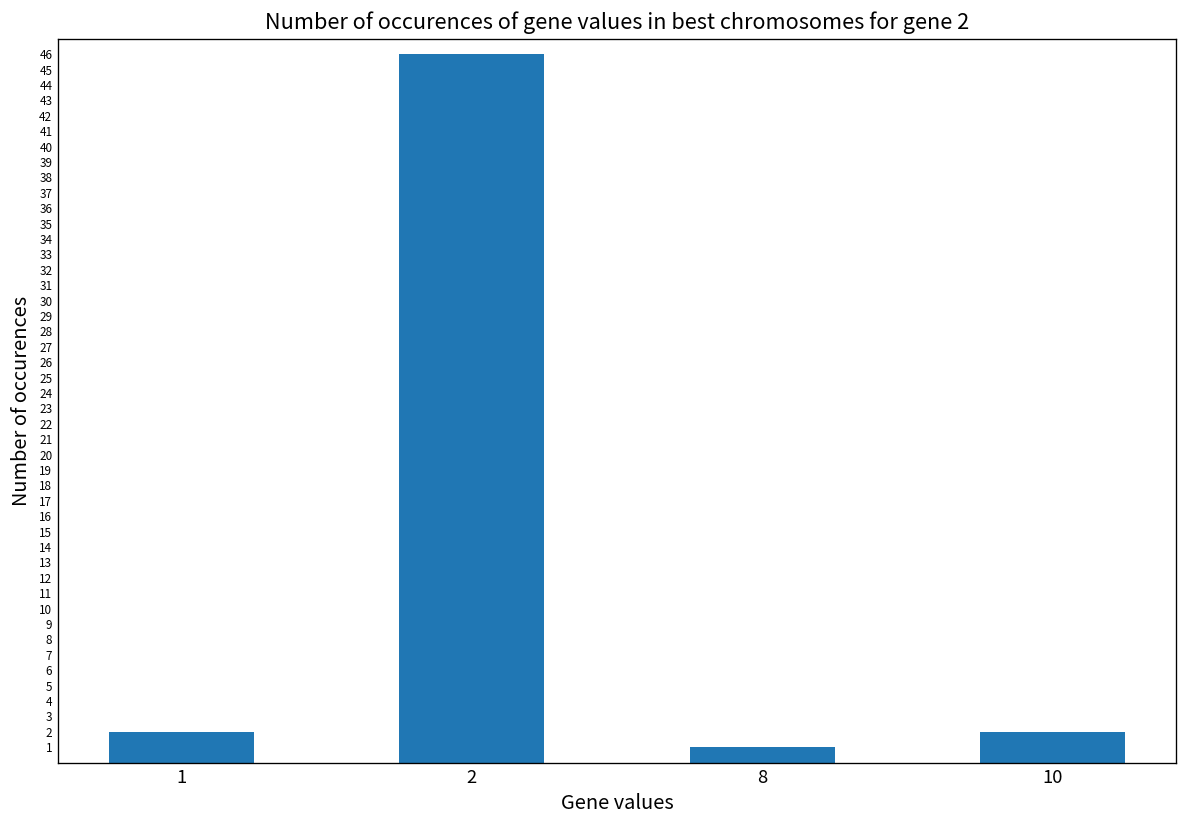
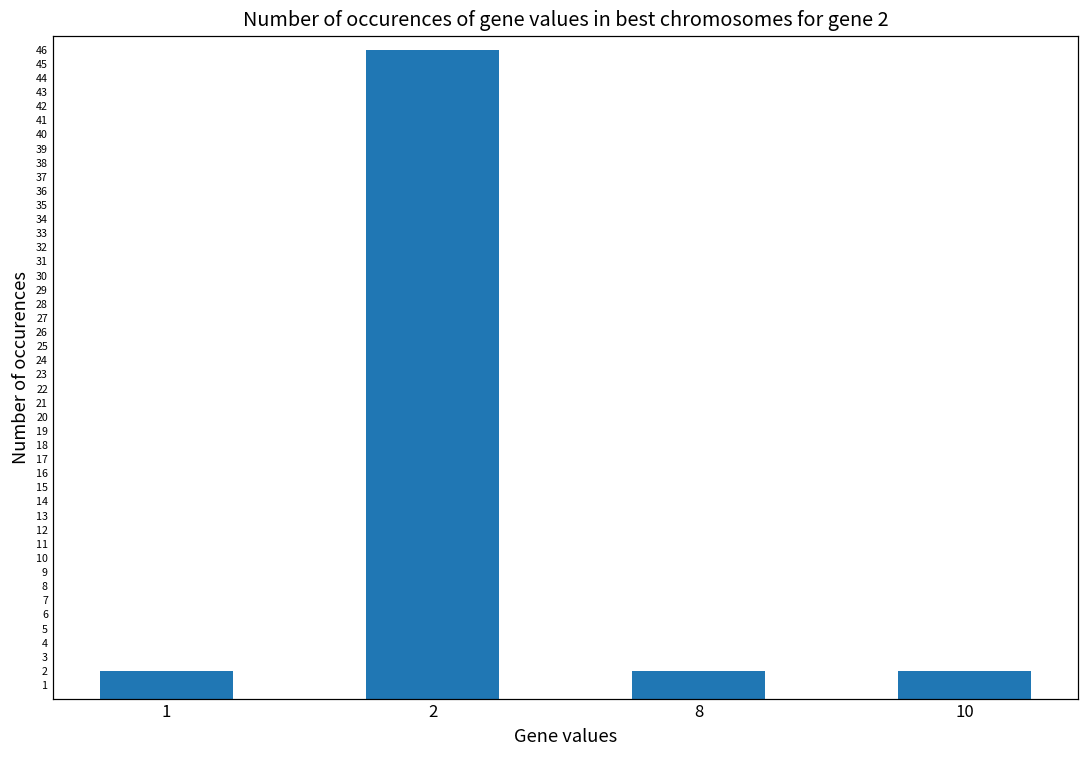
8: 1 -> 2
